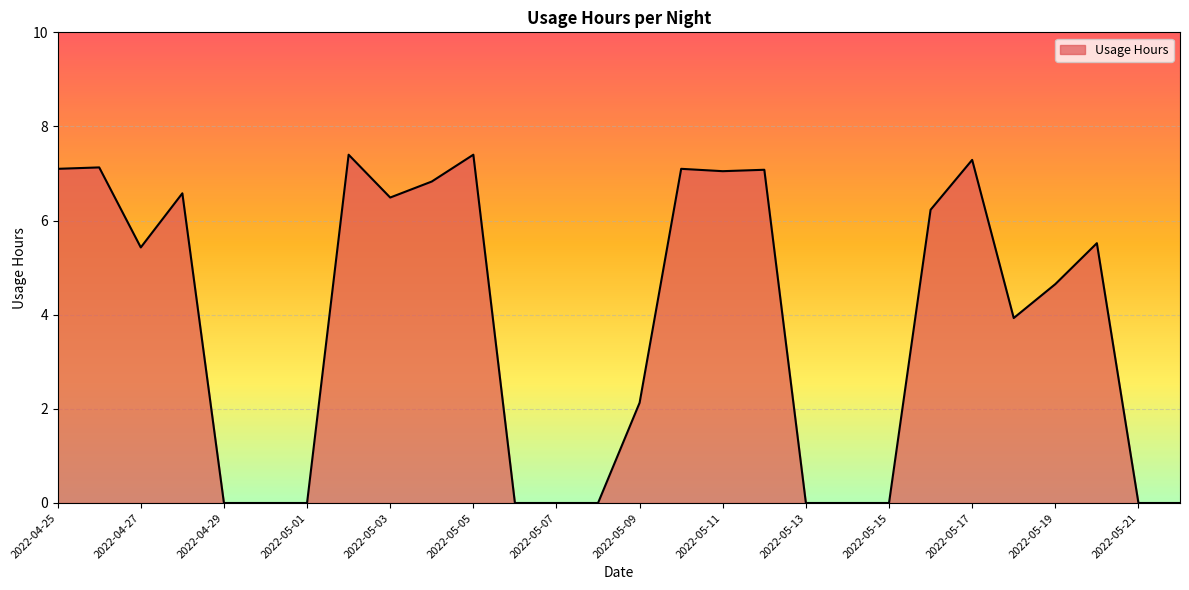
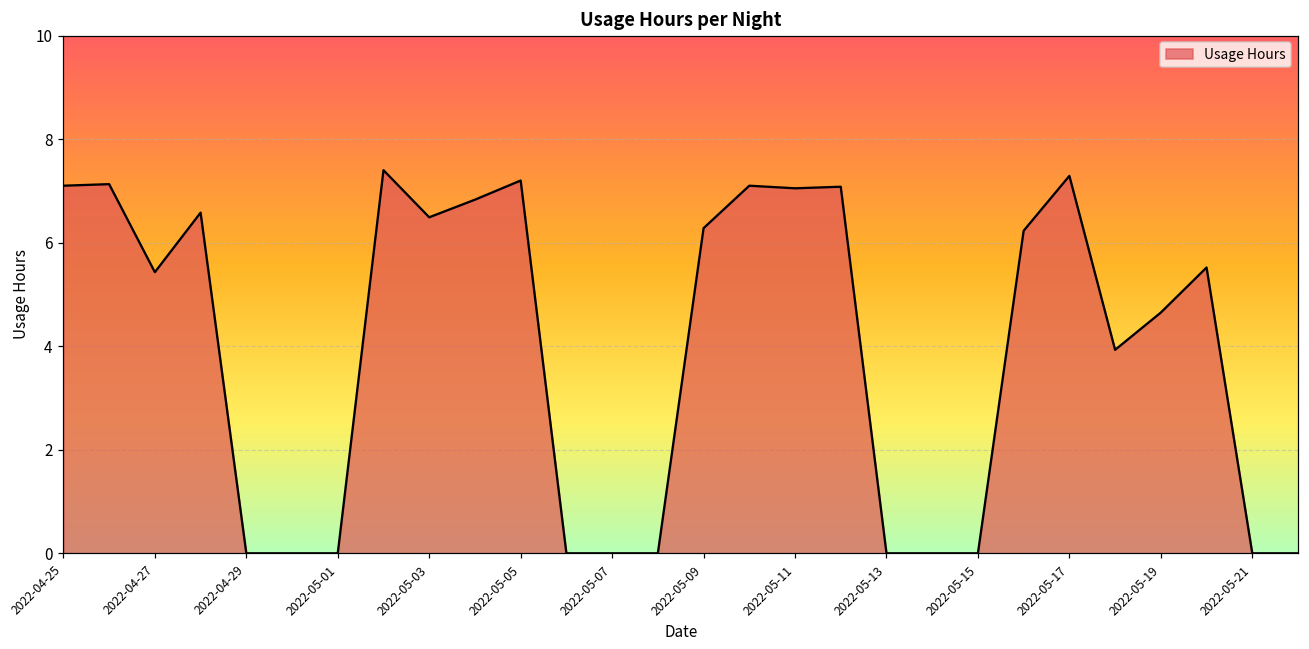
2022-05-05: 7.4 -> 7.2
2022-05-09: 2.1 -> 6.3
